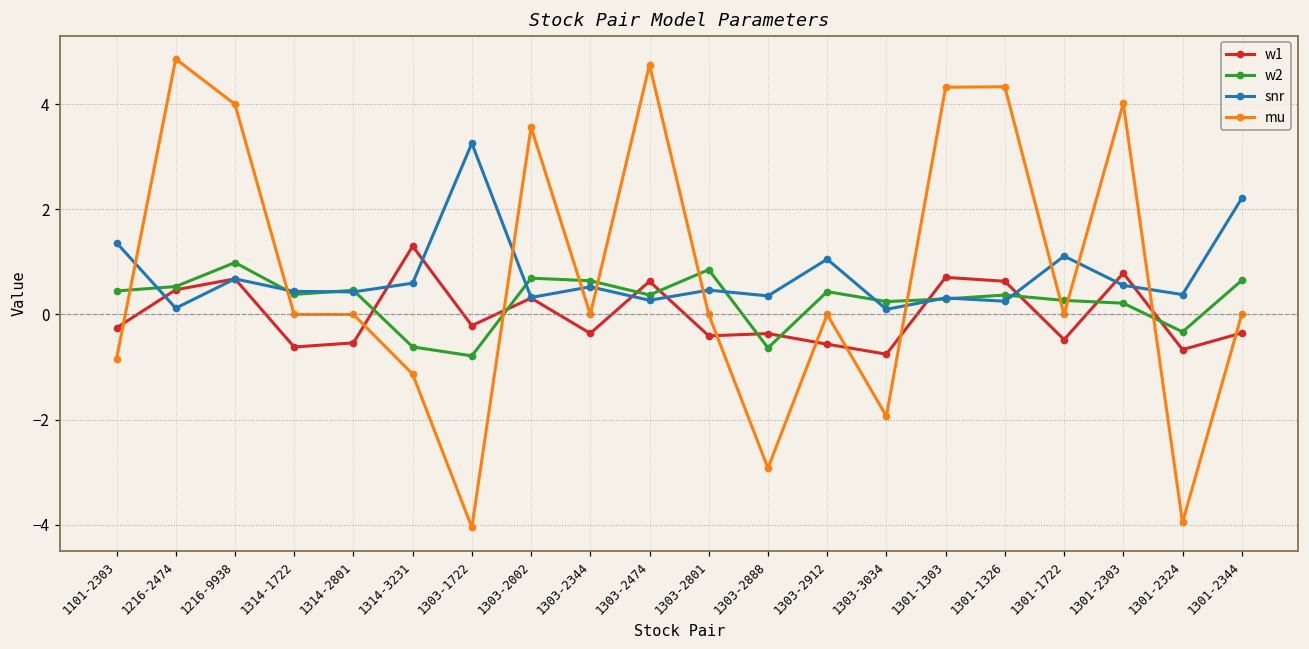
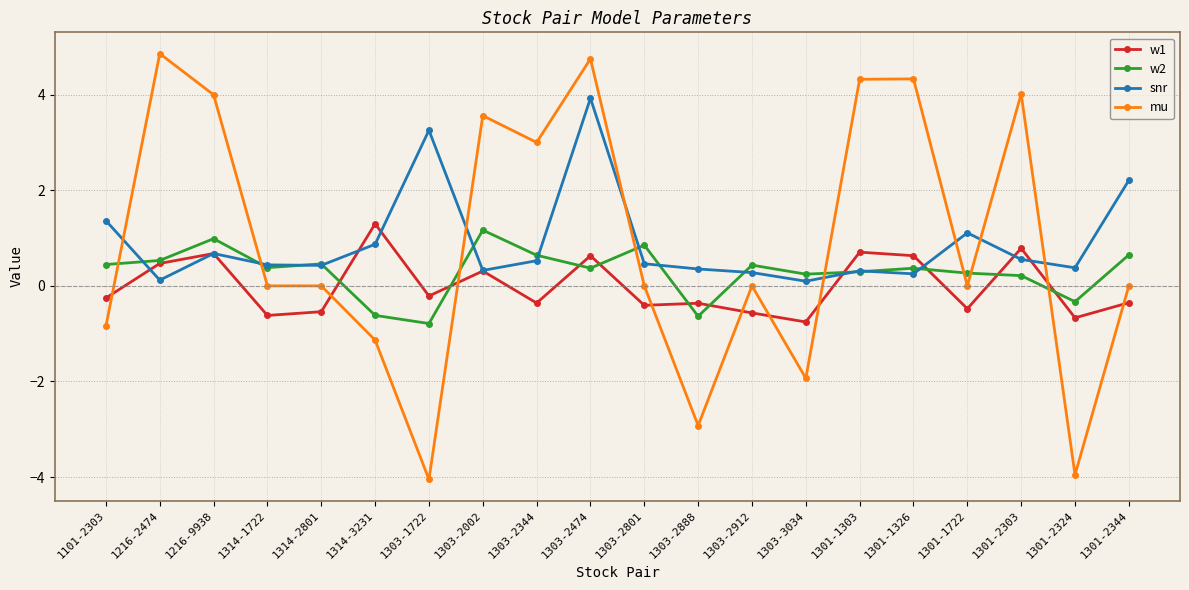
snr, 1314-3231: 0.6 -> 0.9
w2, 1303-2002: 0.7 -> 1.2
mu, 1303-2344: 0 -> 3
snr, 1303-2474: 0.3 -> 3.9
snr, 1303-2912: 1.1 -> 0.3
